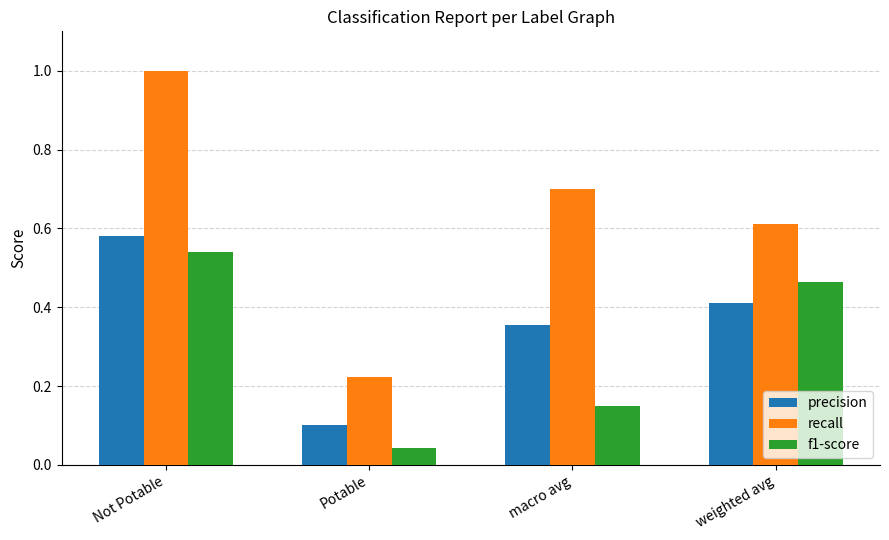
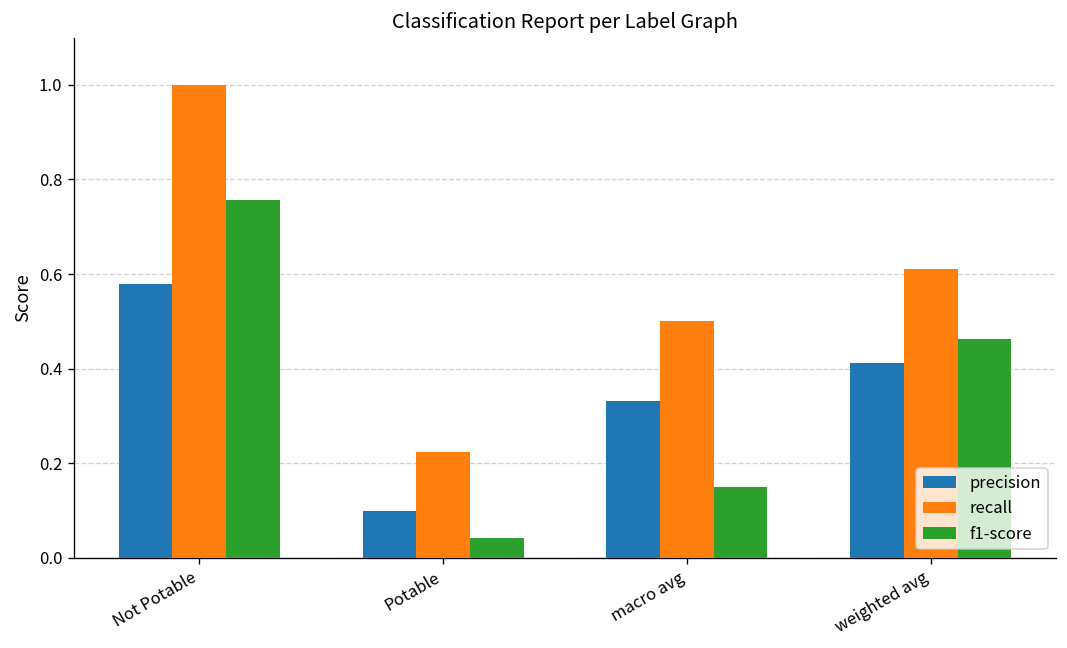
f1-score, Not Potable: 0.54 -> 0.76
precision, macro avg: 0.36 -> 0.33
recall, macro avg: 0.7 -> 0.5
